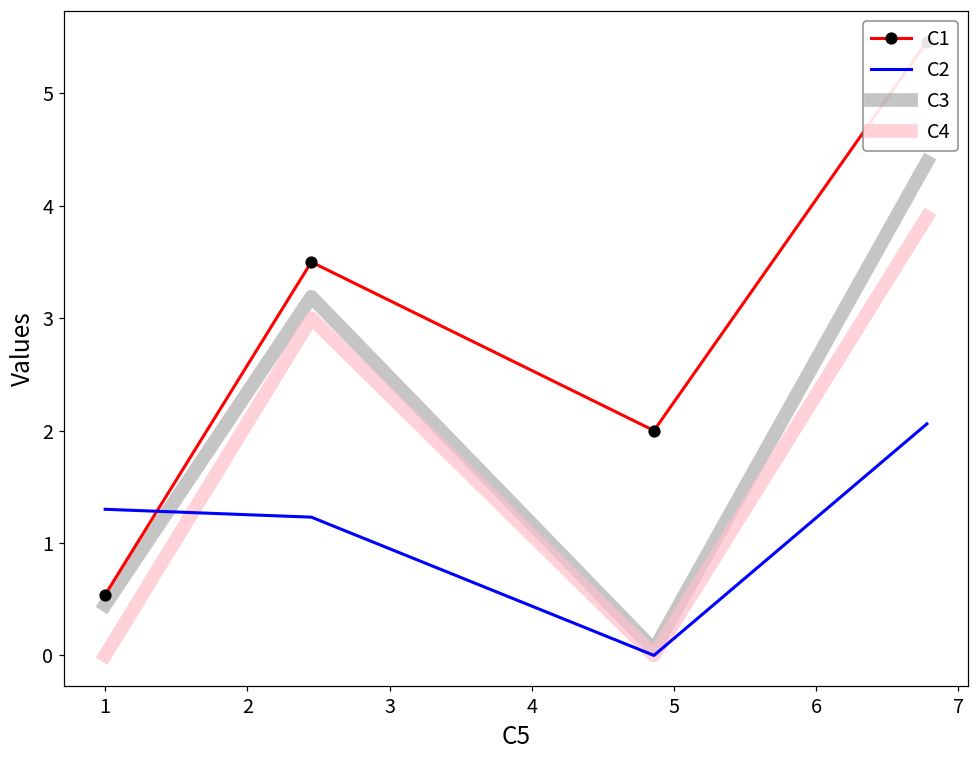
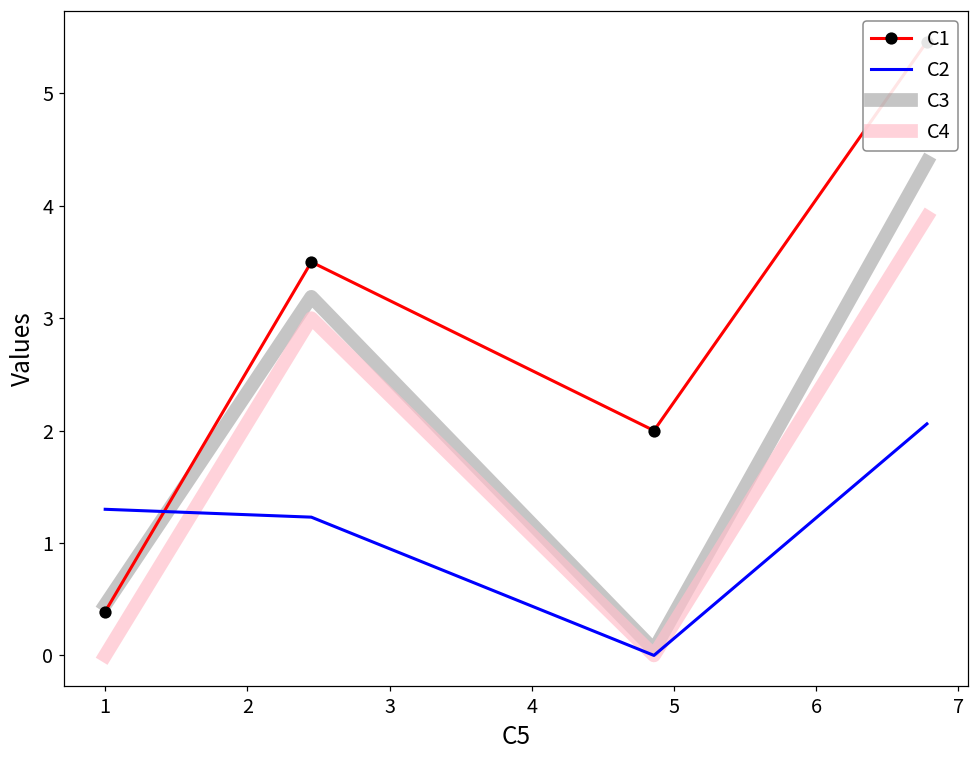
C1, 1: 0.54 -> 0.39
